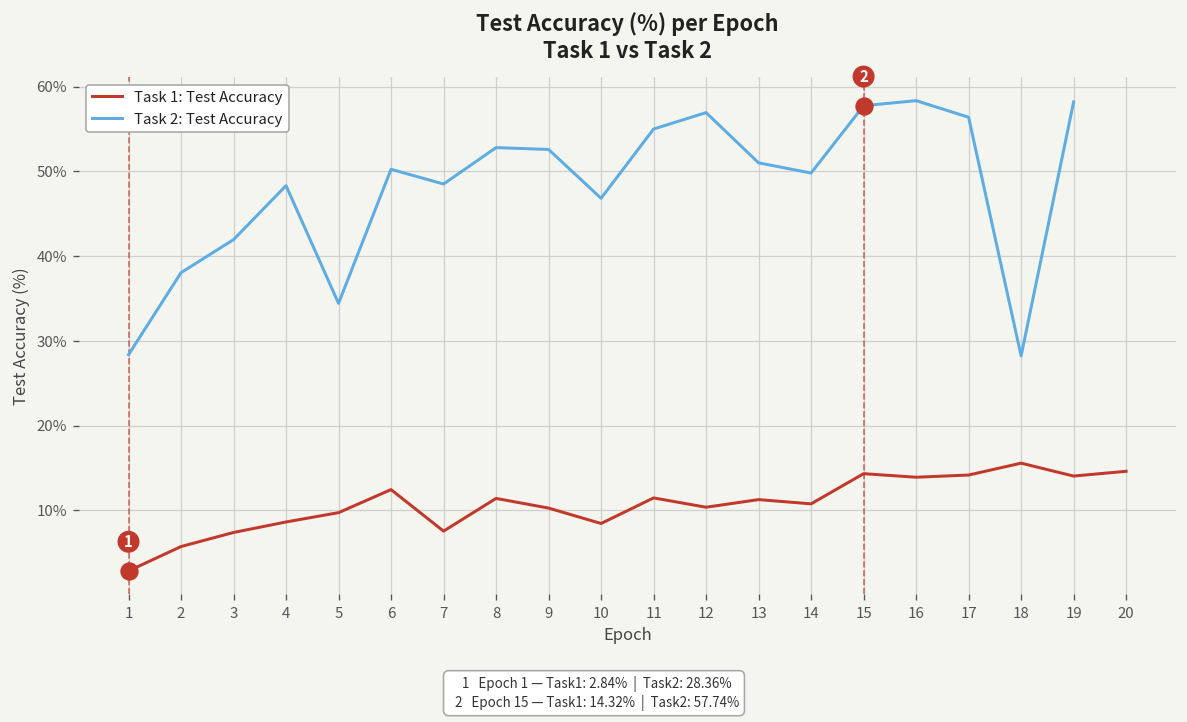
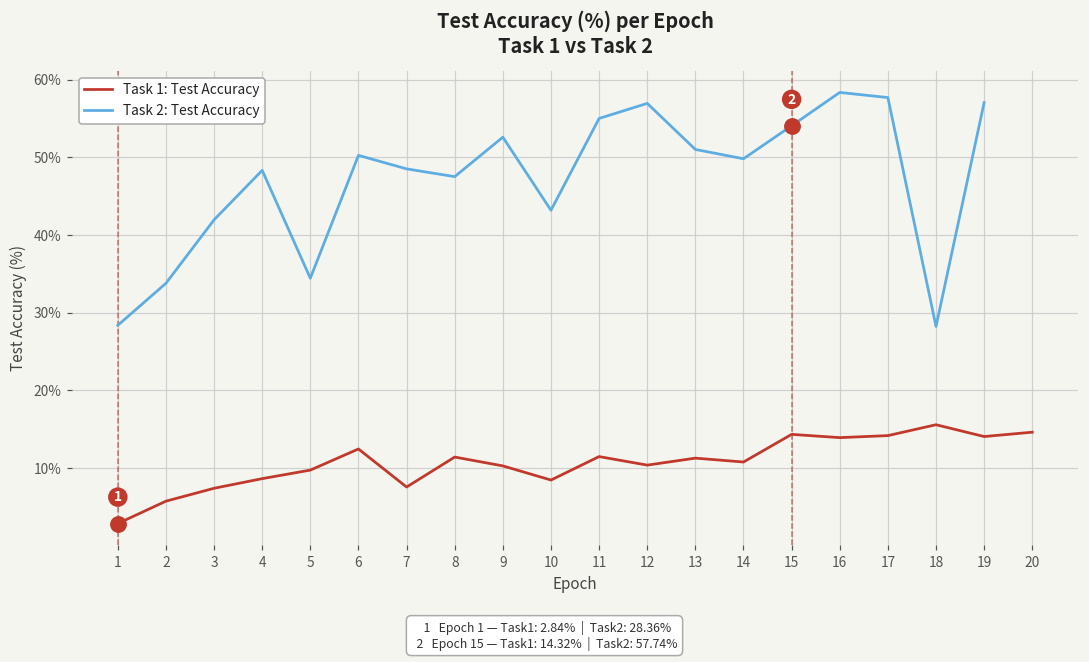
Task 2: Test Accuracy, 2: 38% -> 34%
Task 2: Test Accuracy, 8: 53% -> 48%
Task 2: Test Accuracy, 10: 47% -> 43%
Task 2: Test Accuracy, 15: 58% -> 54%
Task 2: Test Accuracy, 17: 56% -> 58%
Task 2: Test Accuracy, 19: 58% -> 57%
